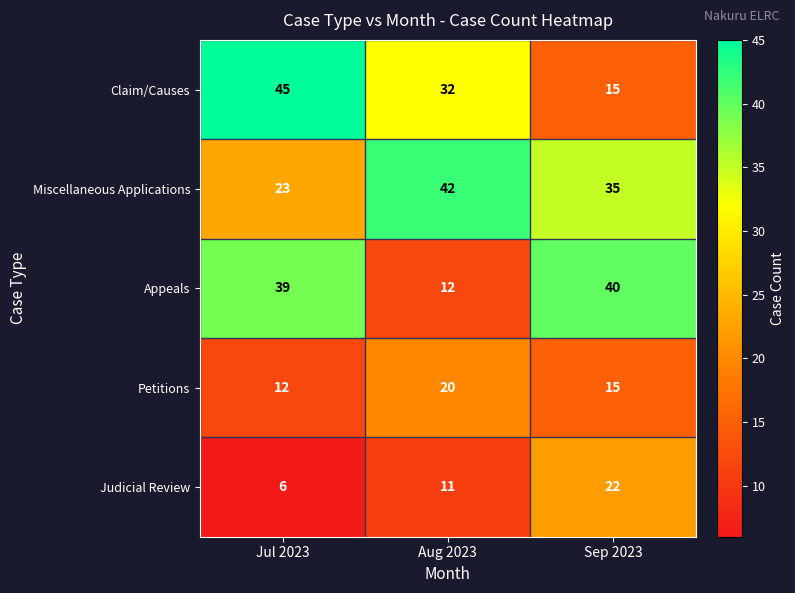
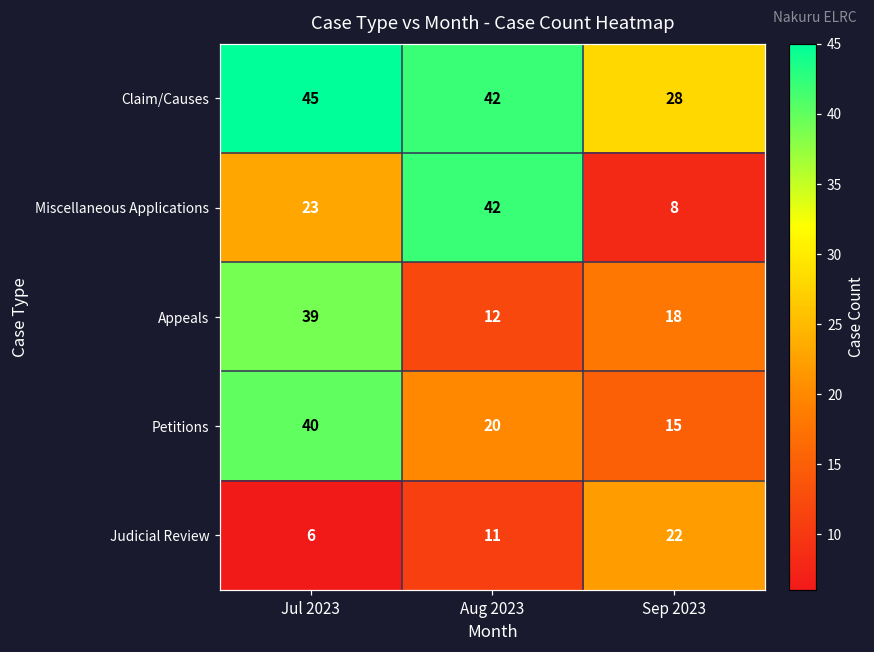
Claim/Causes, Aug 2023: 32 -> 42
Claim/Causes, Sep 2023: 15 -> 28
Miscellaneous Applications, Sep 2023: 35 -> 8
Appeals, Sep 2023: 40 -> 18
Petitions, Jul 2023: 12 -> 40
